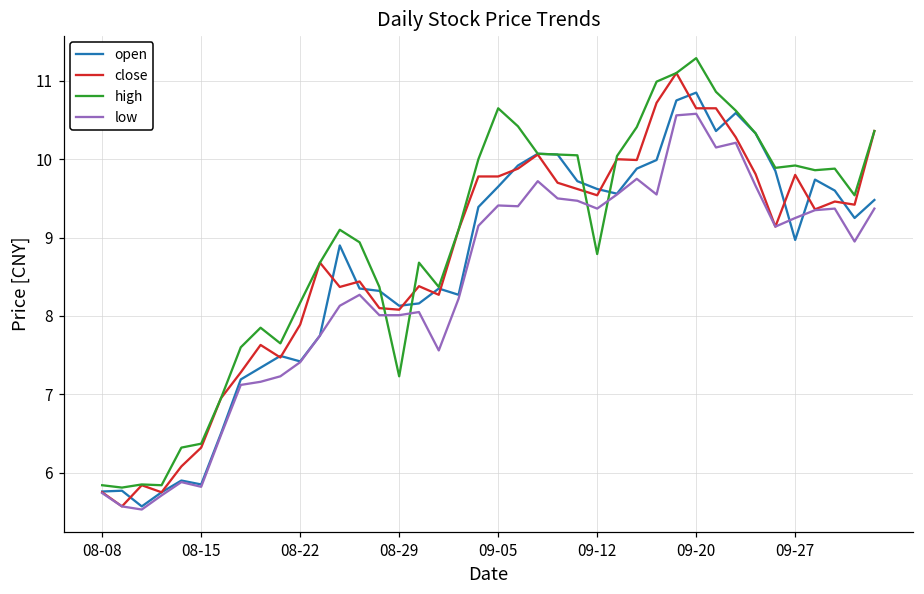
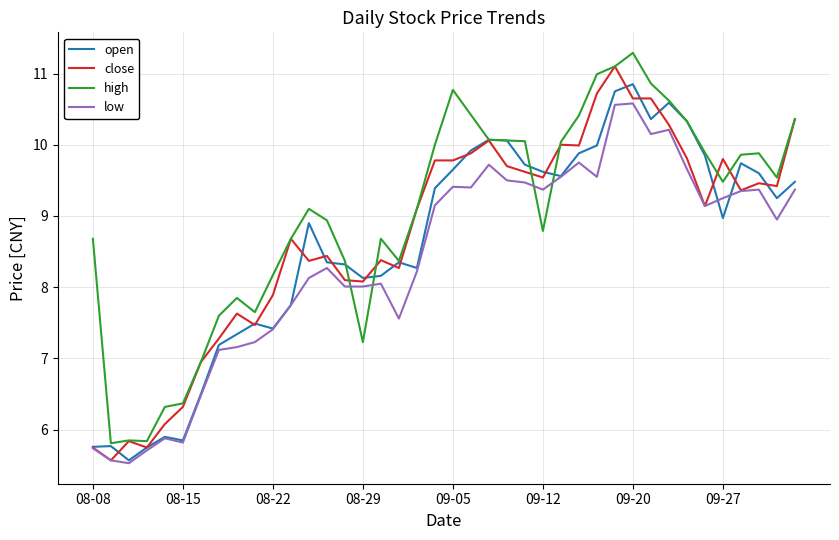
high, 08-08: 5.8 -> 8.7
high, 09-05: 10.7 -> 10.8
high, 09-27: 9.9 -> 9.5
